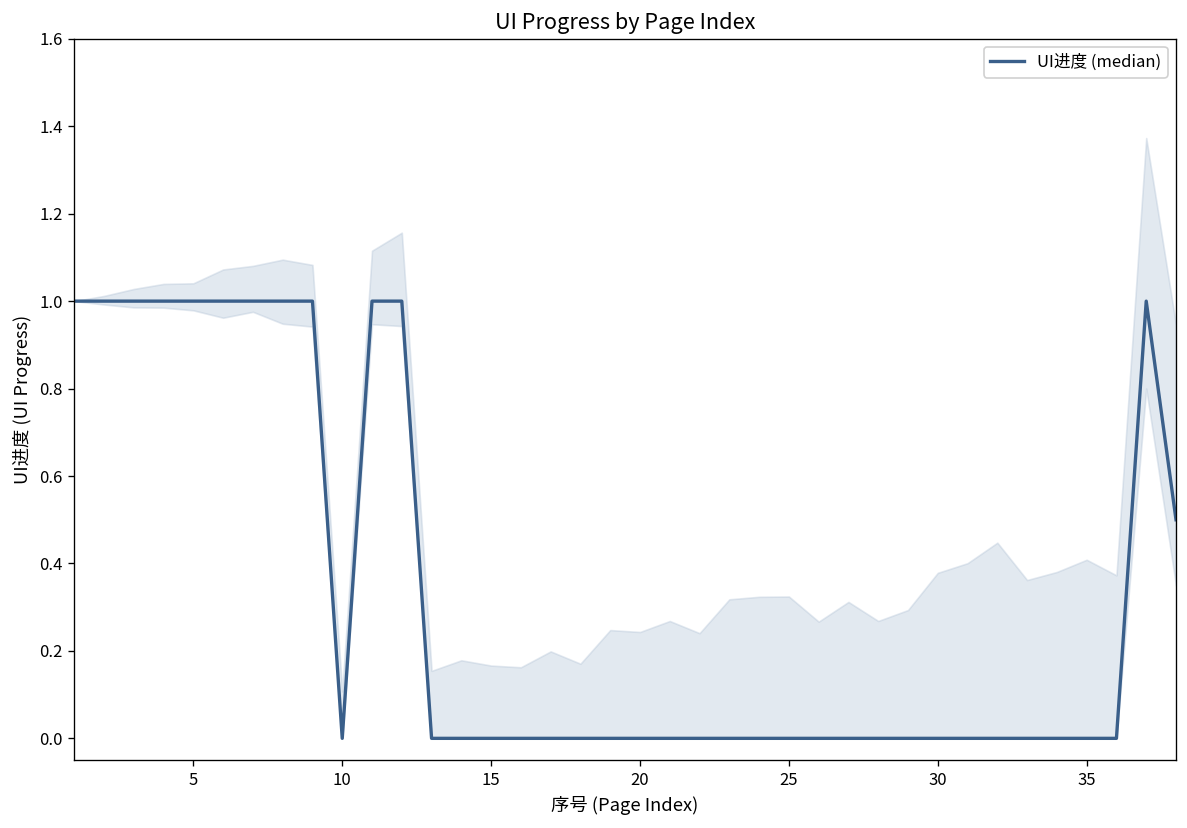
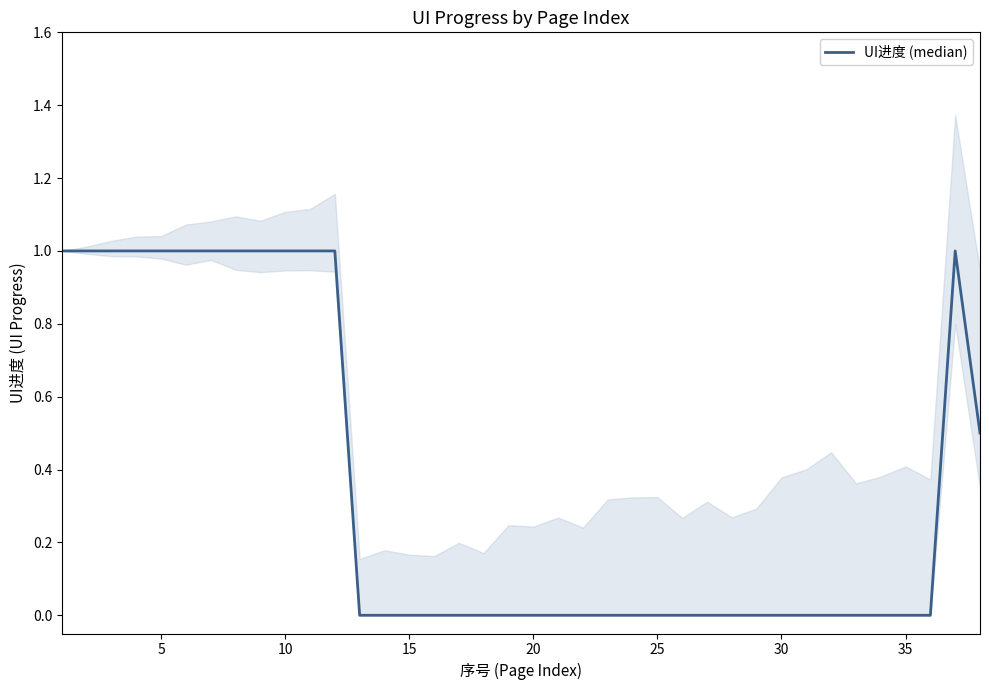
UI进度 (median), 10: 0 -> 1
